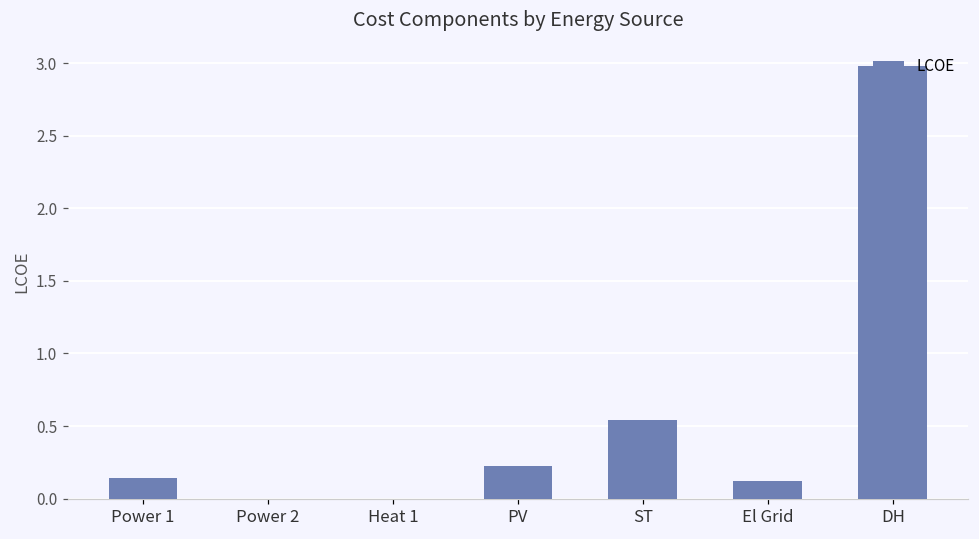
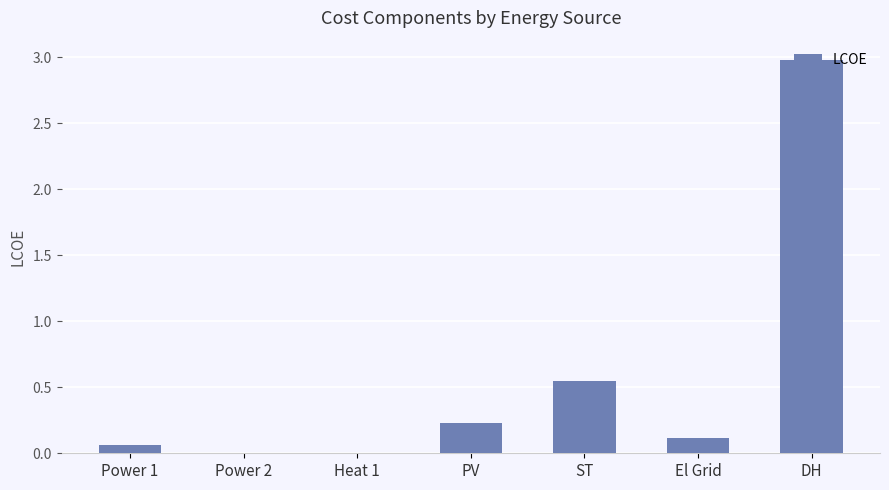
Power 1: 0.14 -> 0.06
